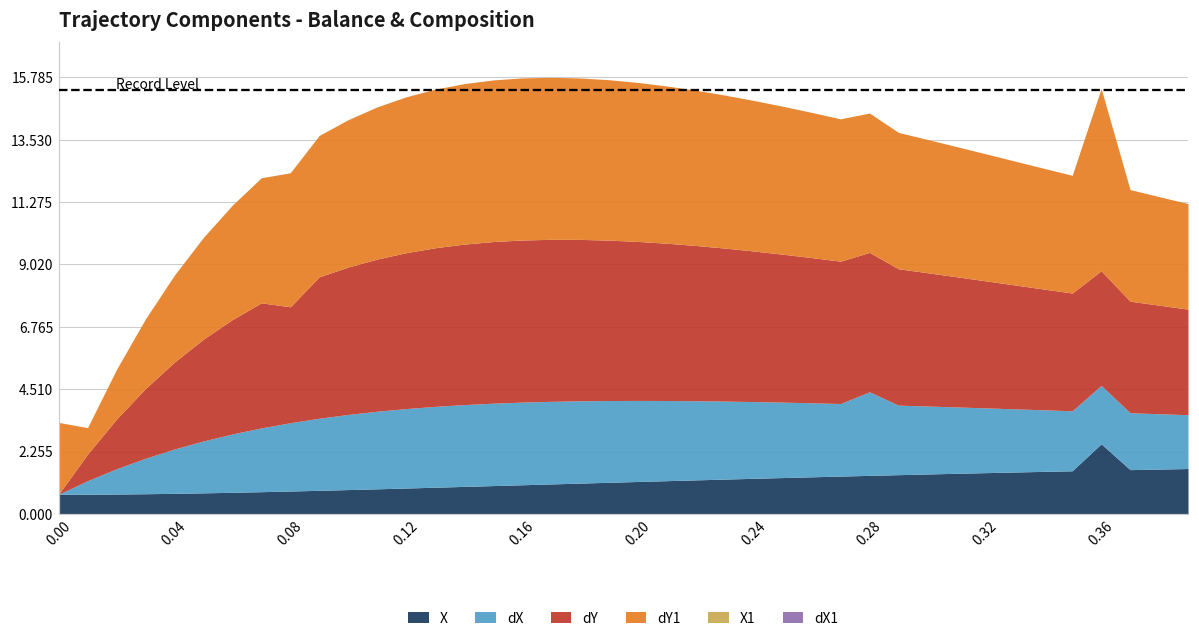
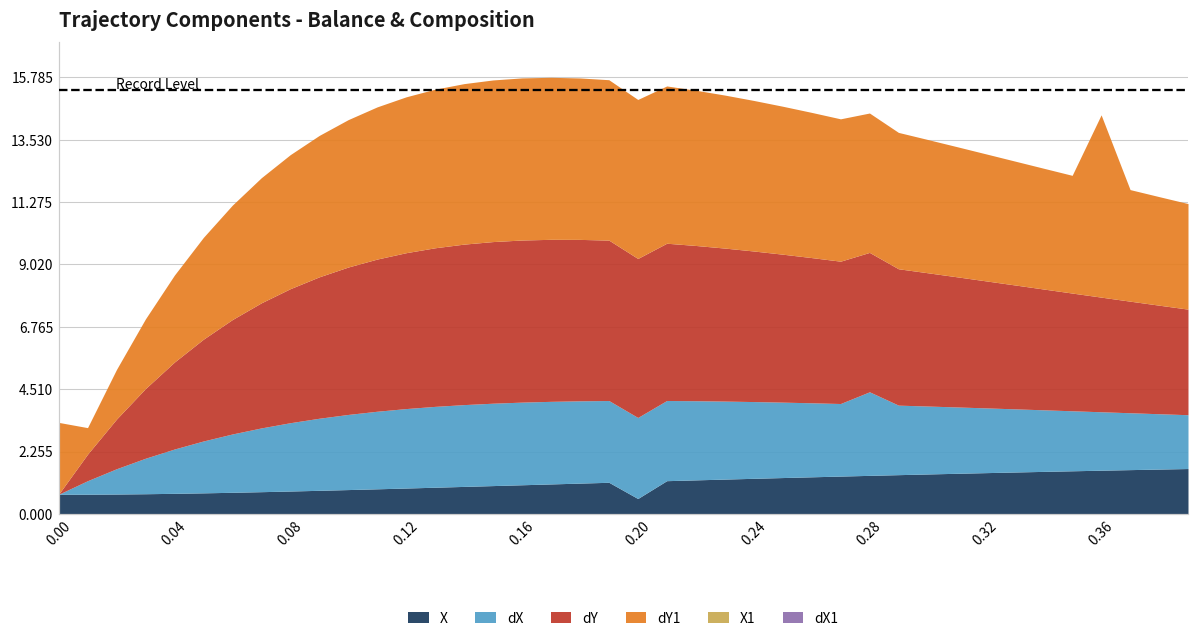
dY, 0.08: 4.2 -> 4.8
X, 0.20: 1.2 -> 0.6
X, 0.36: 2.5 -> 1.6
